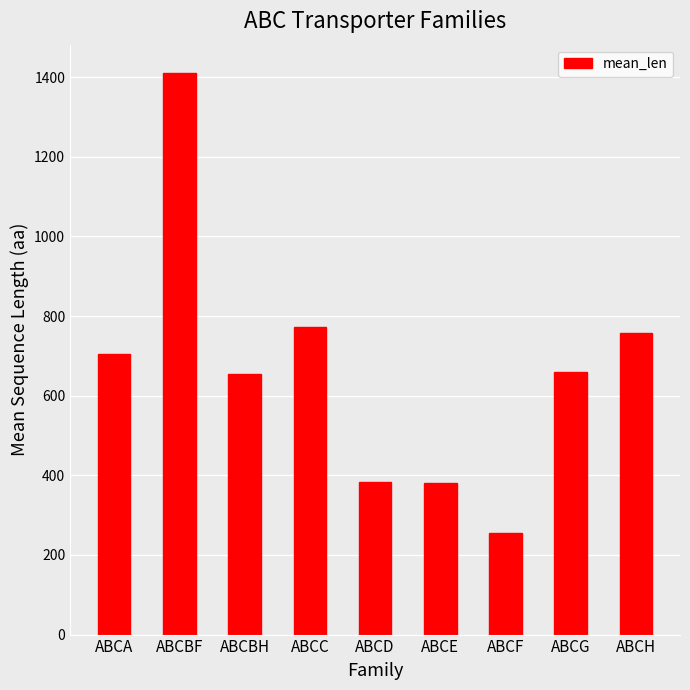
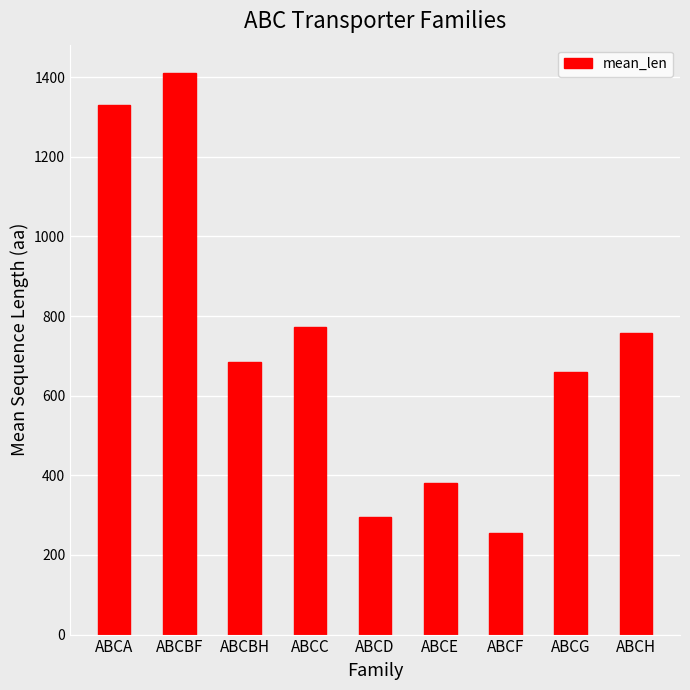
ABCA: 700 -> 1330
ABCBH: 650 -> 680
ABCD: 380 -> 300
